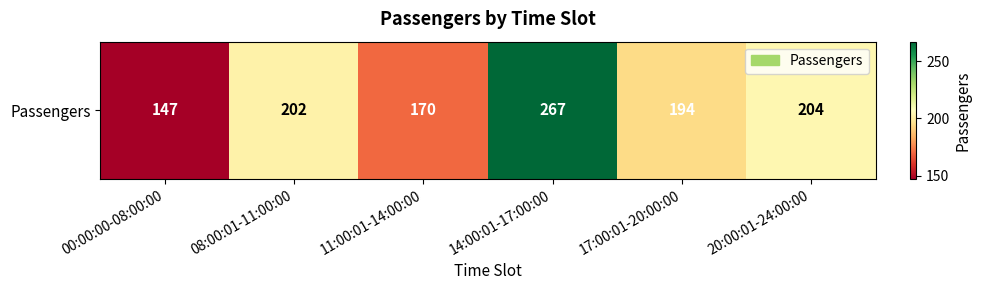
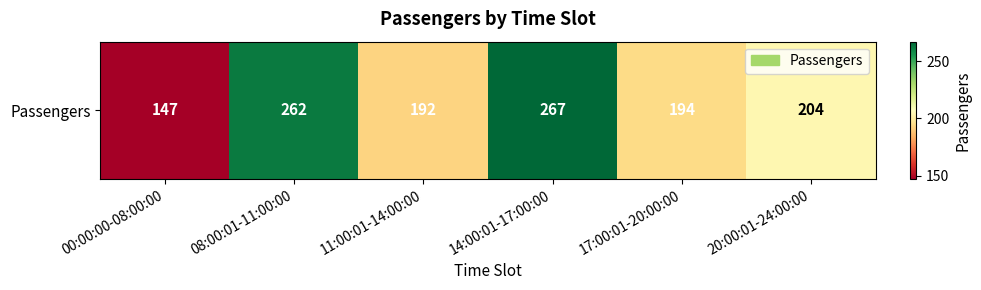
Passengers, 08:00:01-11:00:00: 202 -> 262
Passengers, 11:00:01-14:00:00: 170 -> 192
